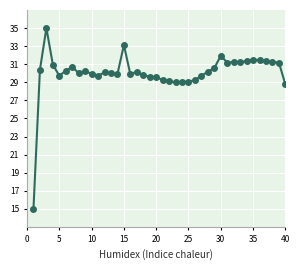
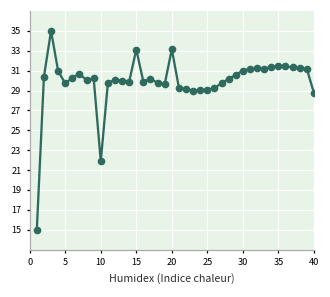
10: 30 -> 22
20: 30 -> 33
30: 32 -> 31
